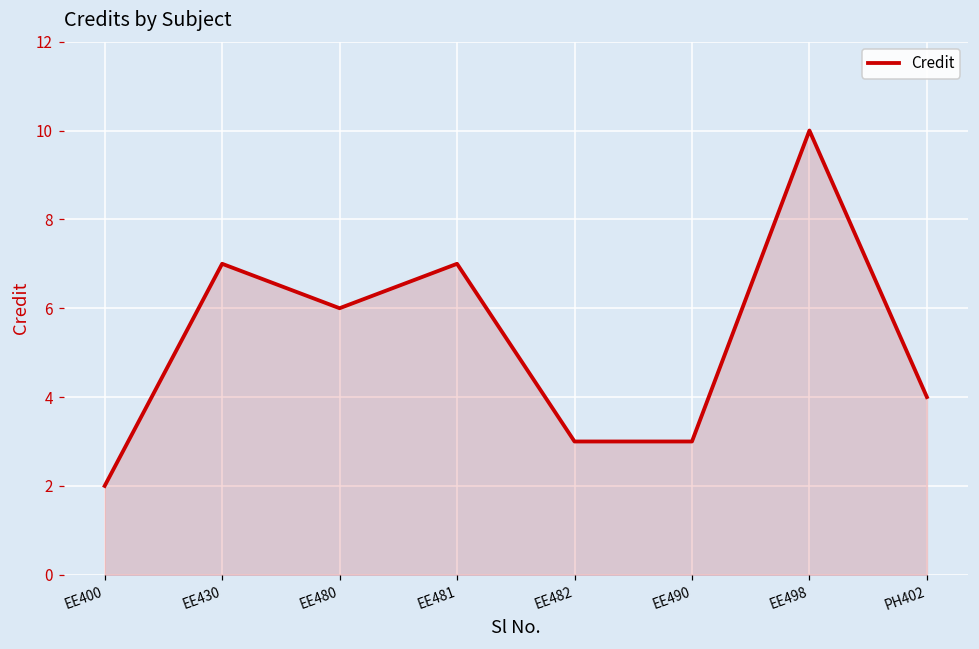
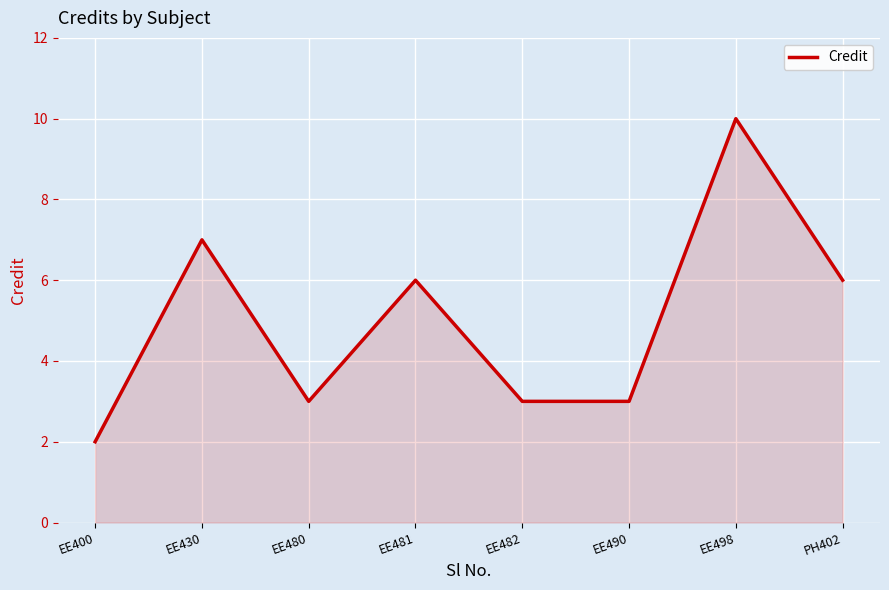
EE480: 6 -> 3
EE481: 7 -> 6
PH402: 4 -> 6
